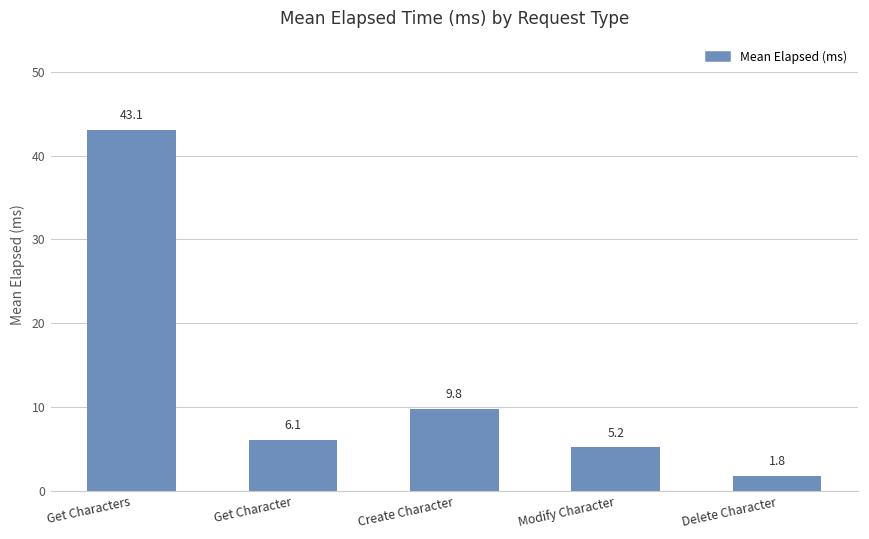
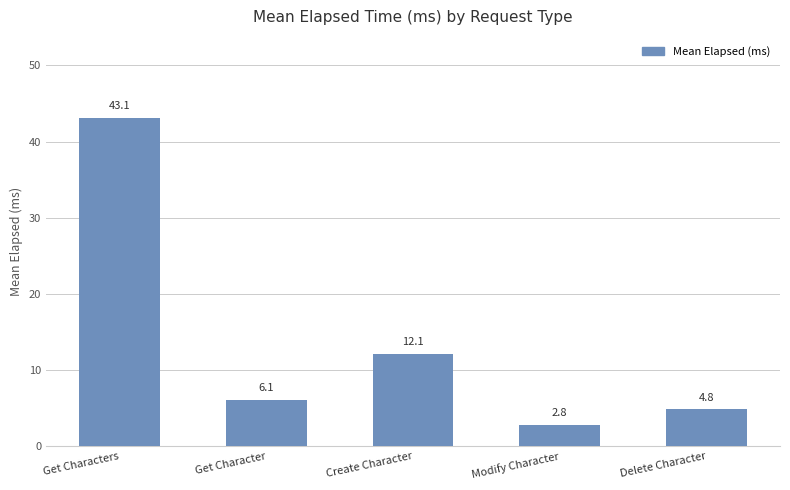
Create Character: 9.8 -> 12.1
Modify Character: 5.2 -> 2.8
Delete Character: 1.8 -> 4.8
